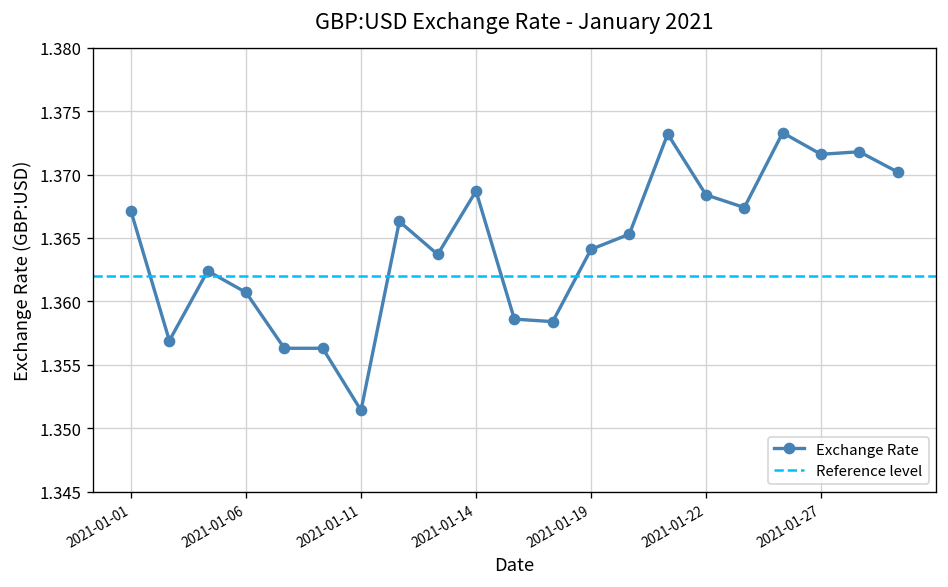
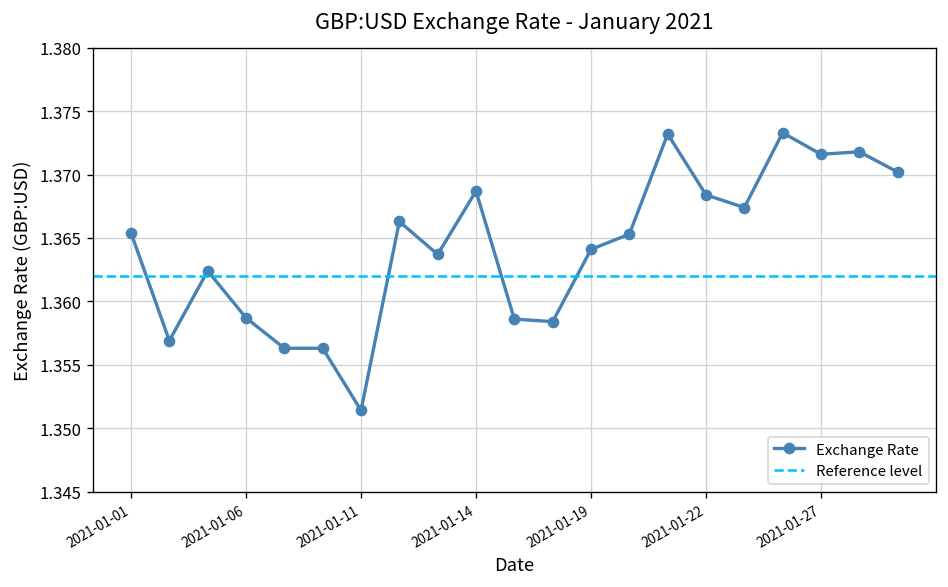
2021-01-01: 1.3671 -> 1.3654
2021-01-06: 1.3607 -> 1.3587
